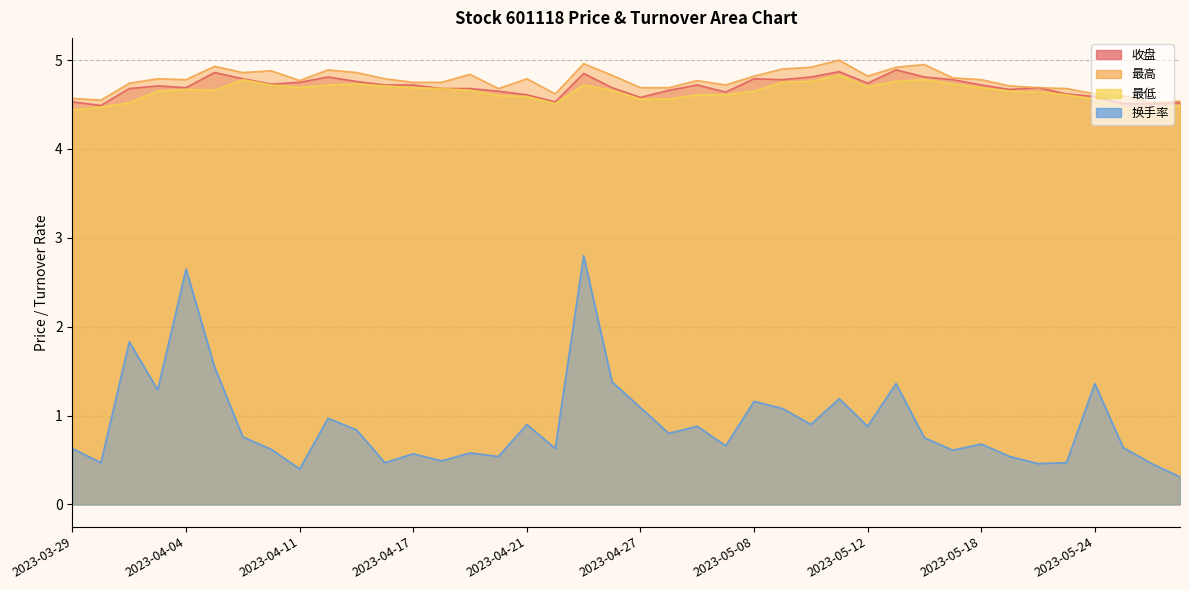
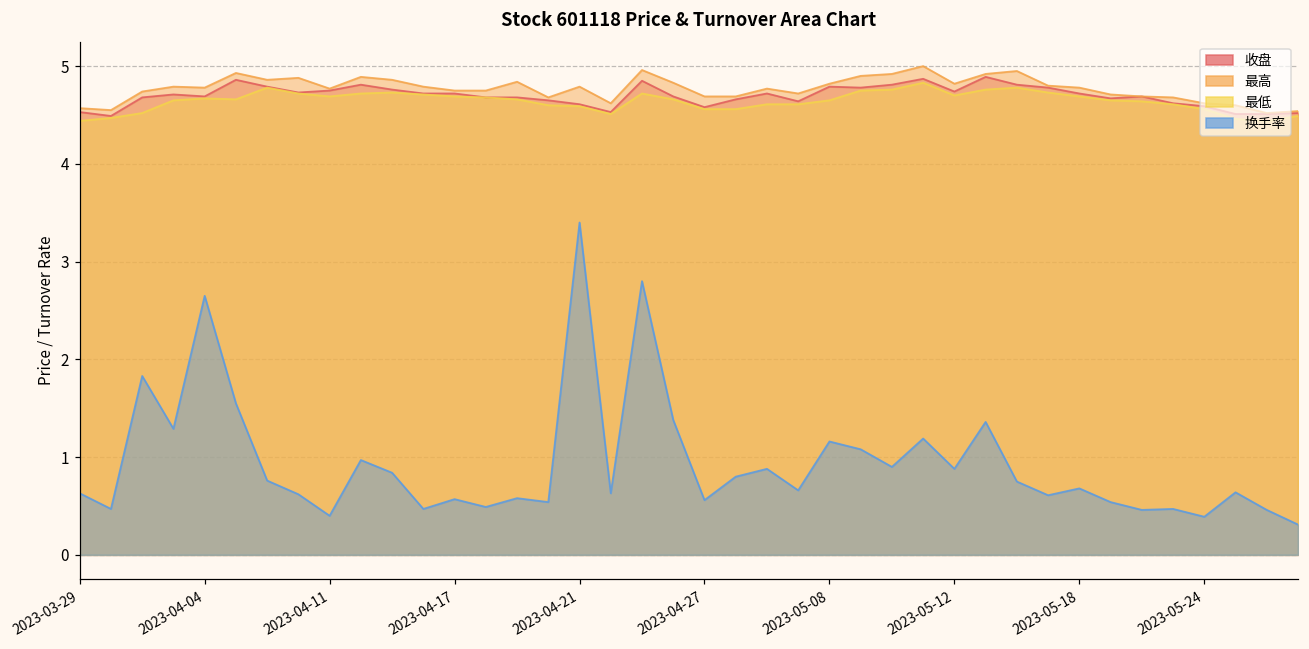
换手率, 2023-04-21: 0.9 -> 3.4
换手率, 2023-04-27: 1.1 -> 0.6
换手率, 2023-05-24: 1.4 -> 0.4
